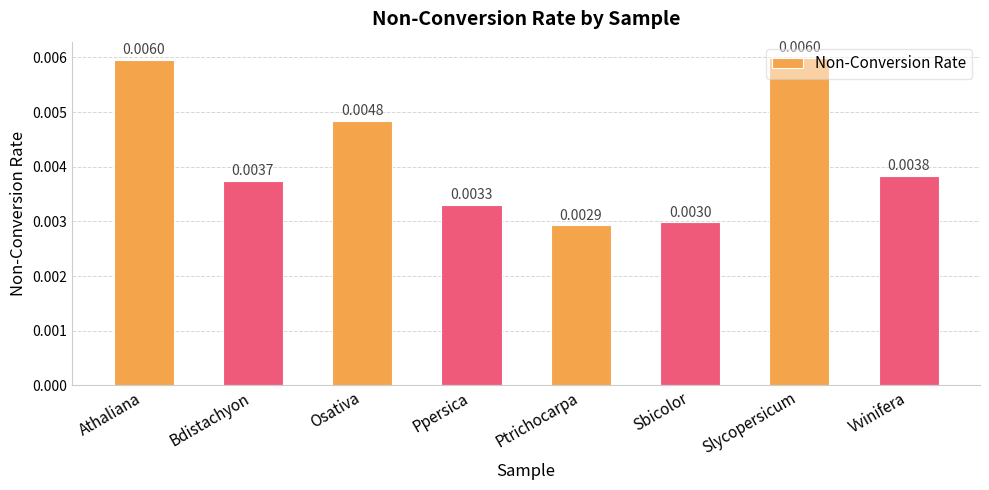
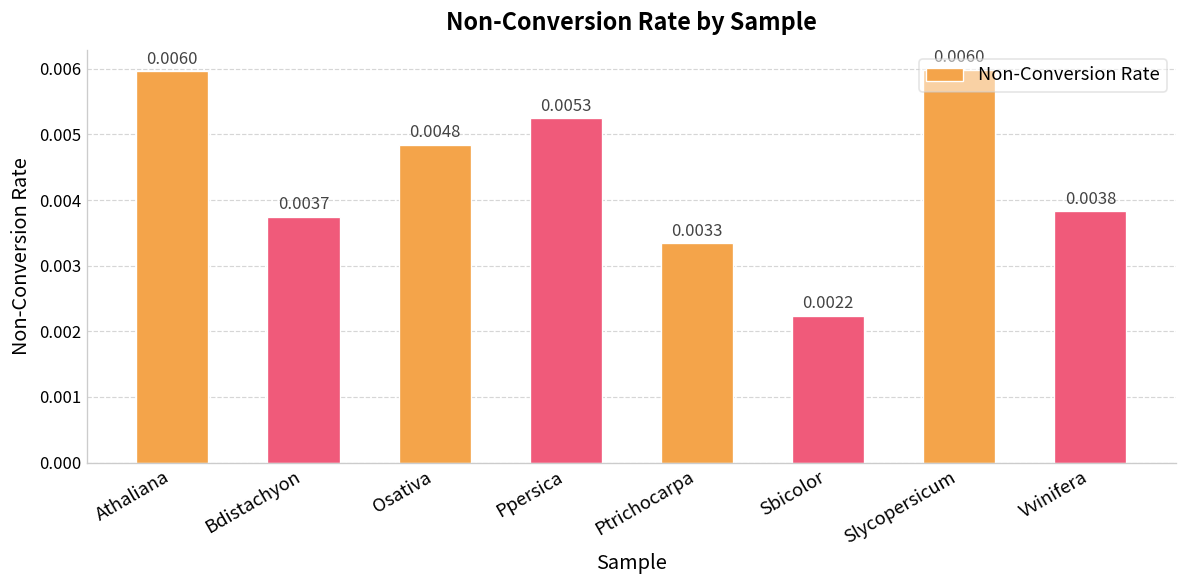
Ppersica: 0.0033 -> 0.0053
Ptrichocarpa: 0.0029 -> 0.0033
Sbicolor: 0.0030 -> 0.0022
